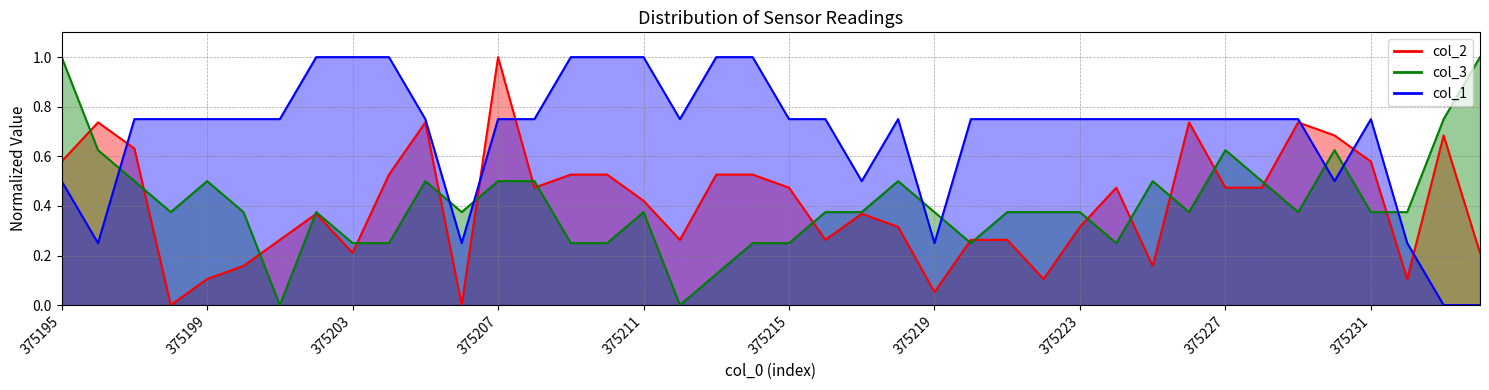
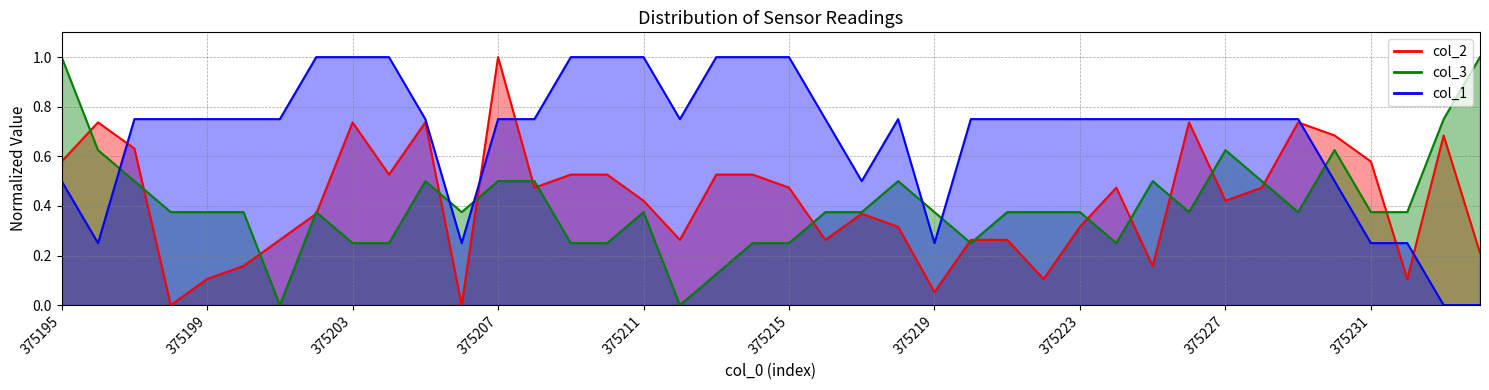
col_3, 375199: 0.50 -> 0.38
col_2, 375203: 0.21 -> 0.74
col_1, 375215: 0.75 -> 1.00
col_2, 375227: 0.47 -> 0.42
col_1, 375231: 0.75 -> 0.25
